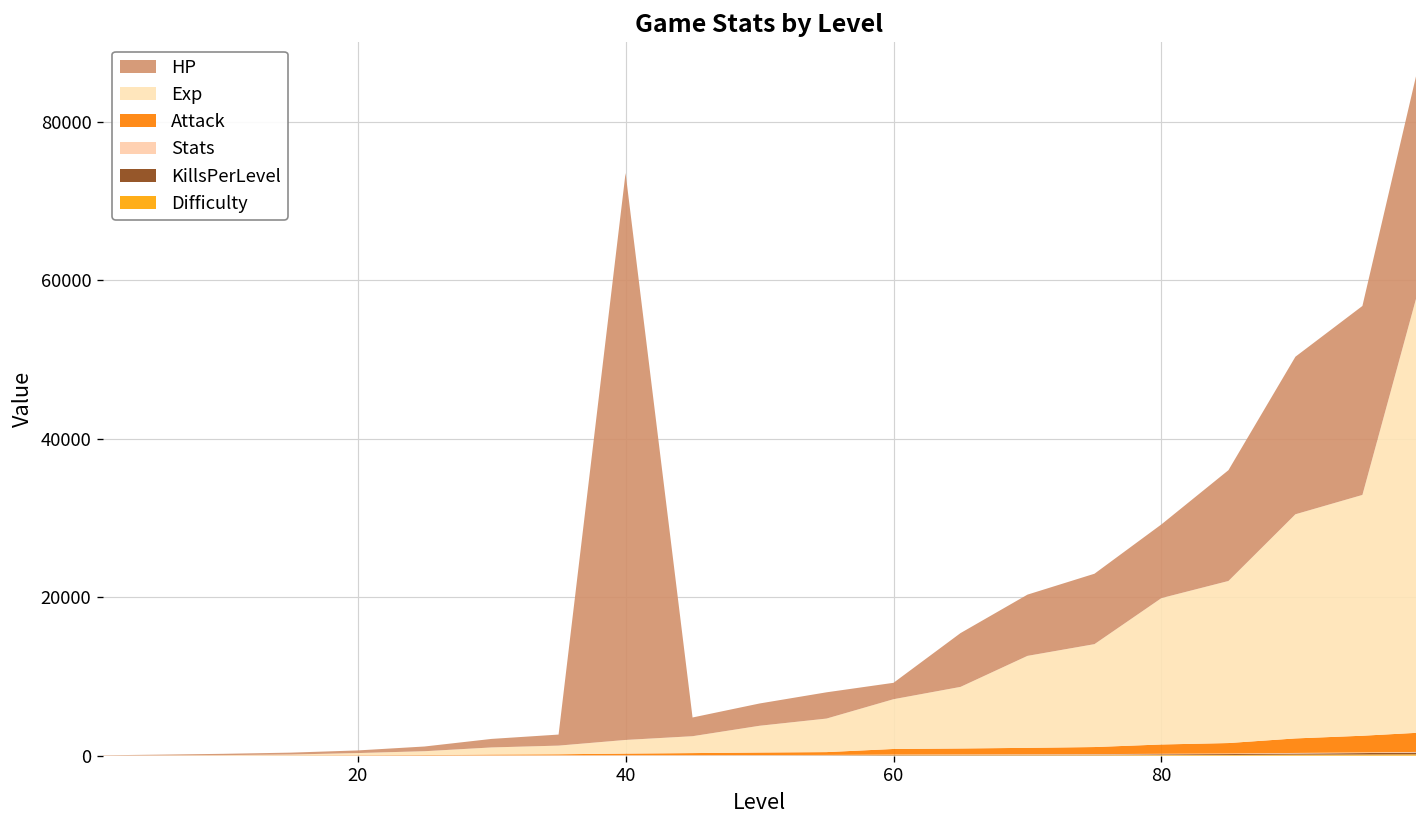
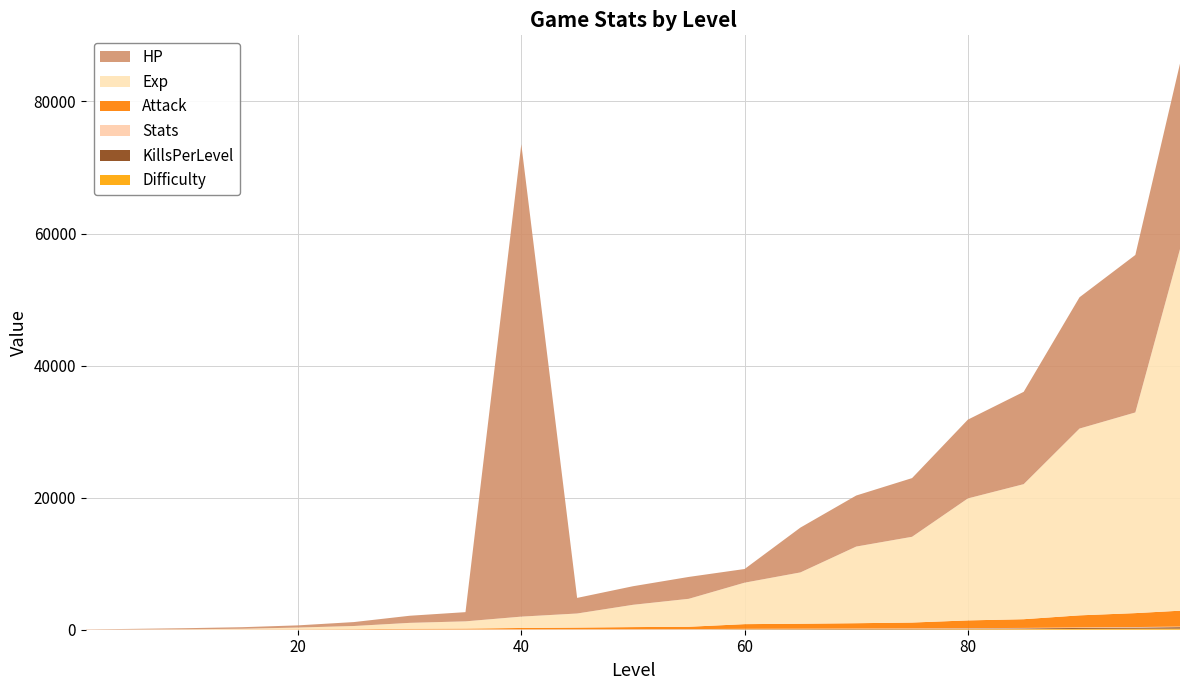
HP, 80: 9000 -> 12000
